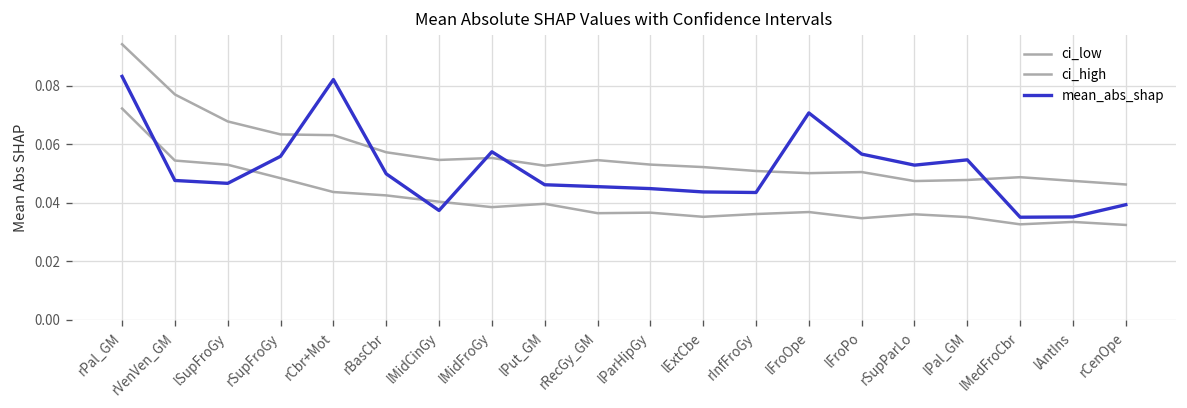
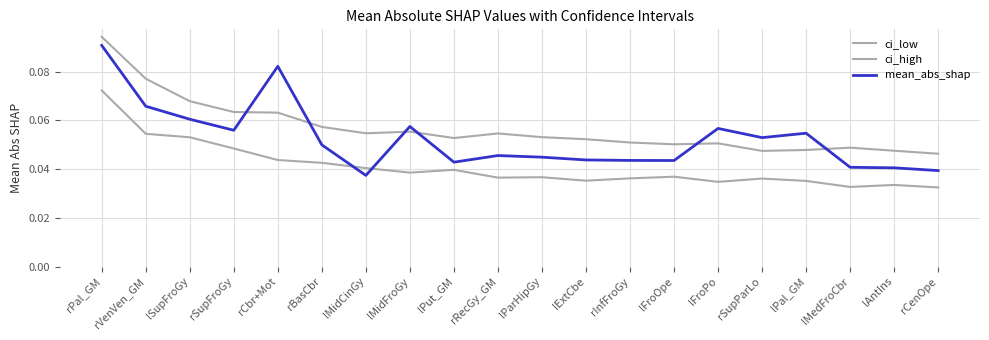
mean_abs_shap, rPal_GM: 0.083 -> 0.091
mean_abs_shap, rVenVen_GM: 0.048 -> 0.066
mean_abs_shap, lSupFroGy: 0.047 -> 0.060
mean_abs_shap, lPut_GM: 0.046 -> 0.043
mean_abs_shap, lFroOpe: 0.071 -> 0.043
mean_abs_shap, lMedFroCbr: 0.035 -> 0.041
mean_abs_shap, lAntIns: 0.035 -> 0.040
